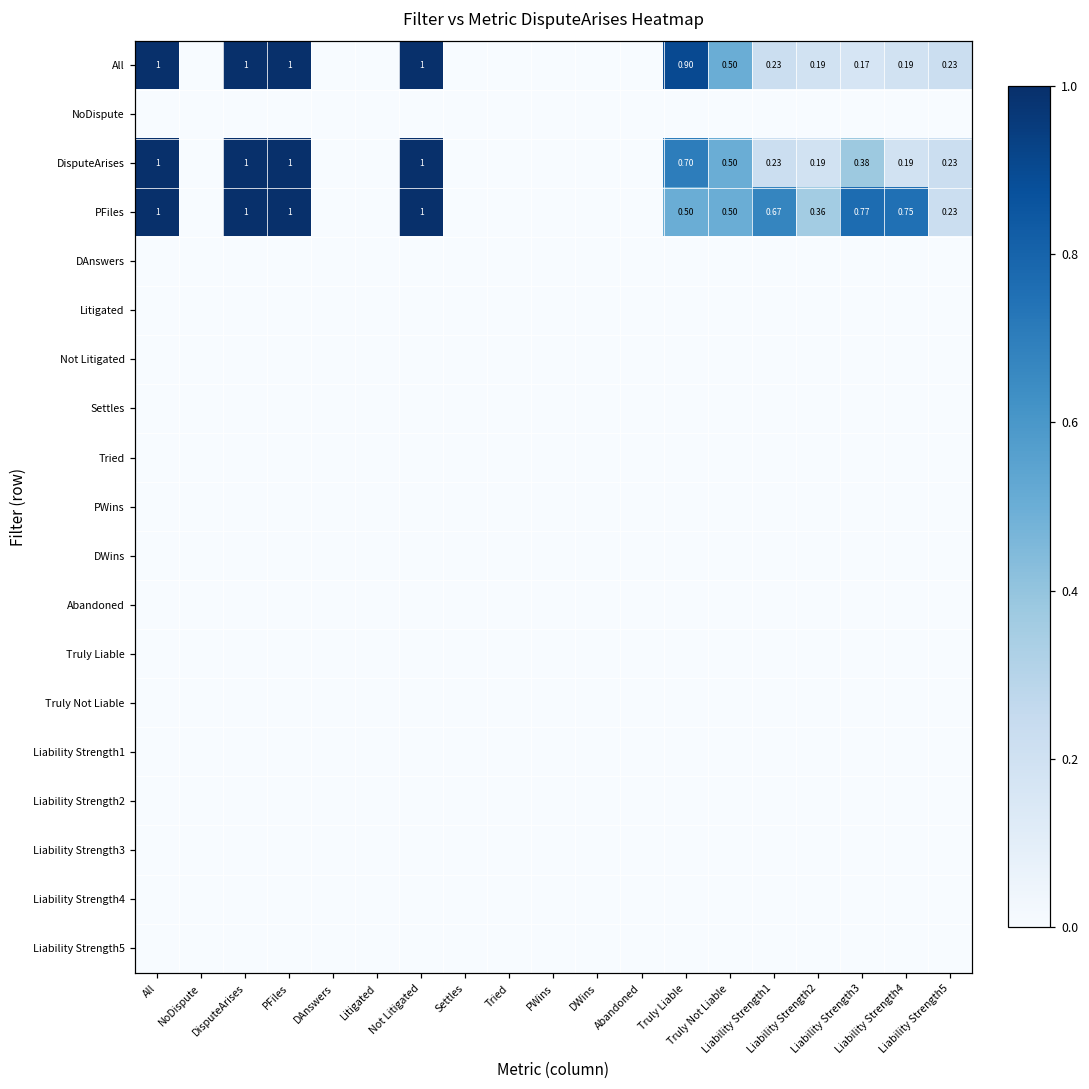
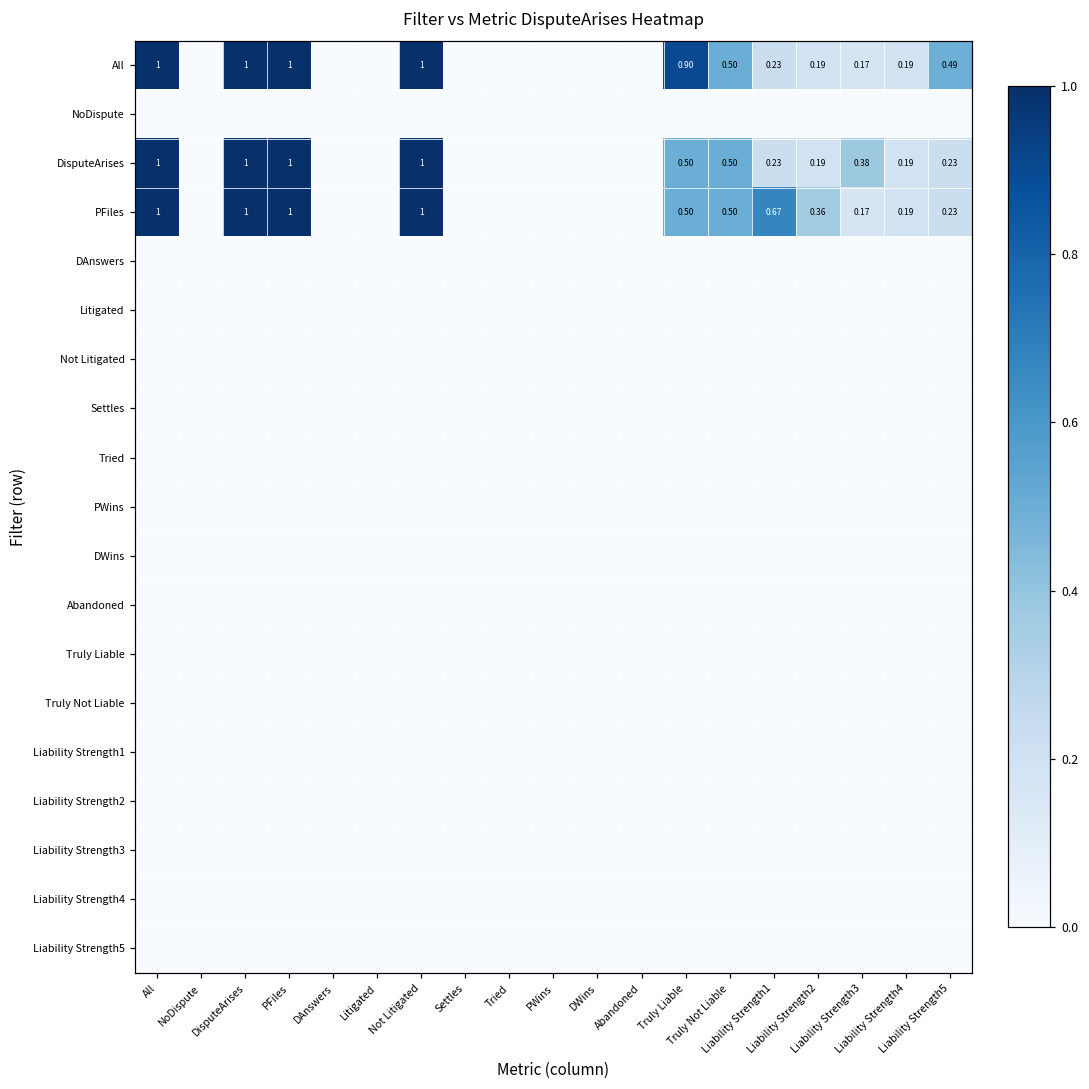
All, Liability Strength5: 0.23 -> 0.49
DisputeArises, Truly Liable: 0.70 -> 0.50
PFiles, Liability Strength3: 0.77 -> 0.17
PFiles, Liability Strength4: 0.75 -> 0.19
